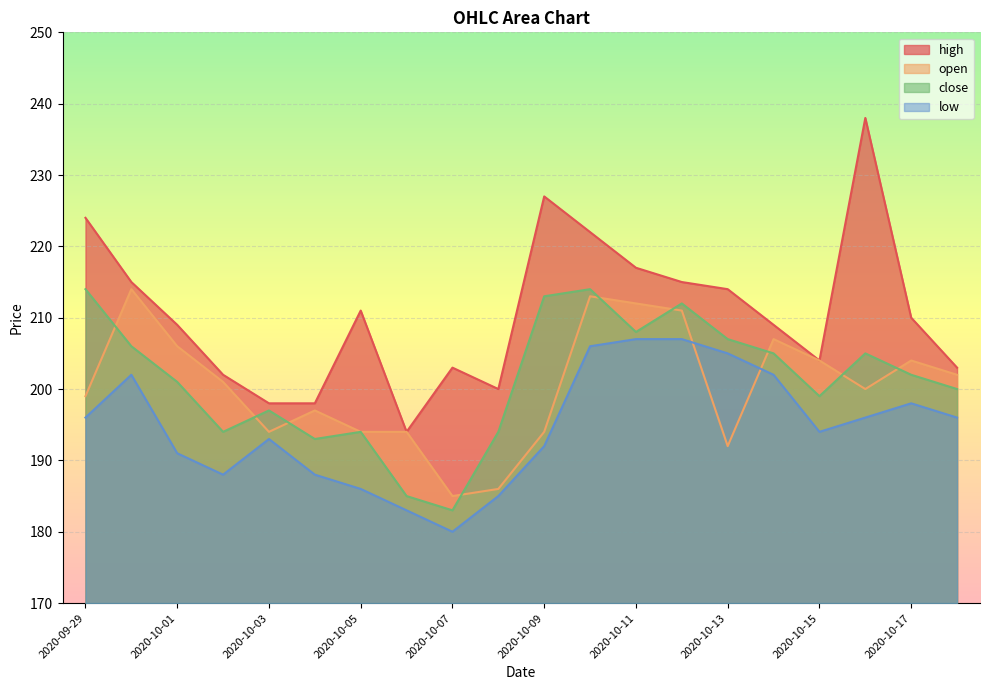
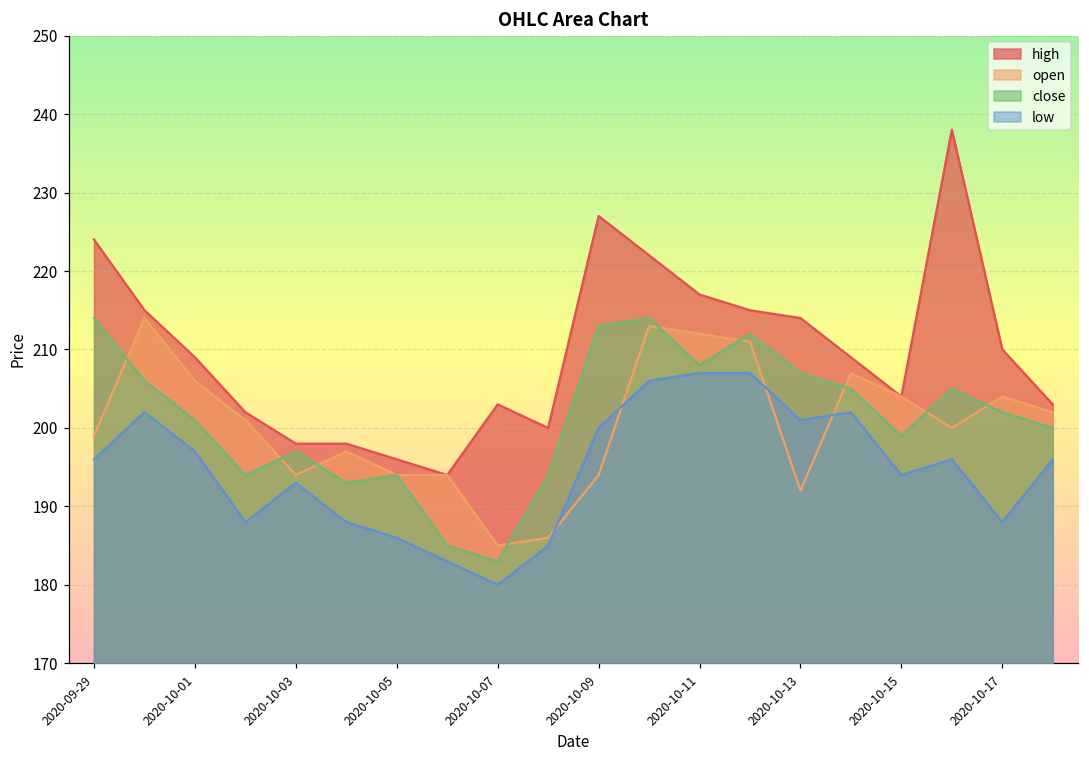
low, 2020-10-01: 191 -> 197
high, 2020-10-05: 211 -> 196
low, 2020-10-09: 192 -> 200
low, 2020-10-13: 205 -> 201
low, 2020-10-17: 198 -> 188
